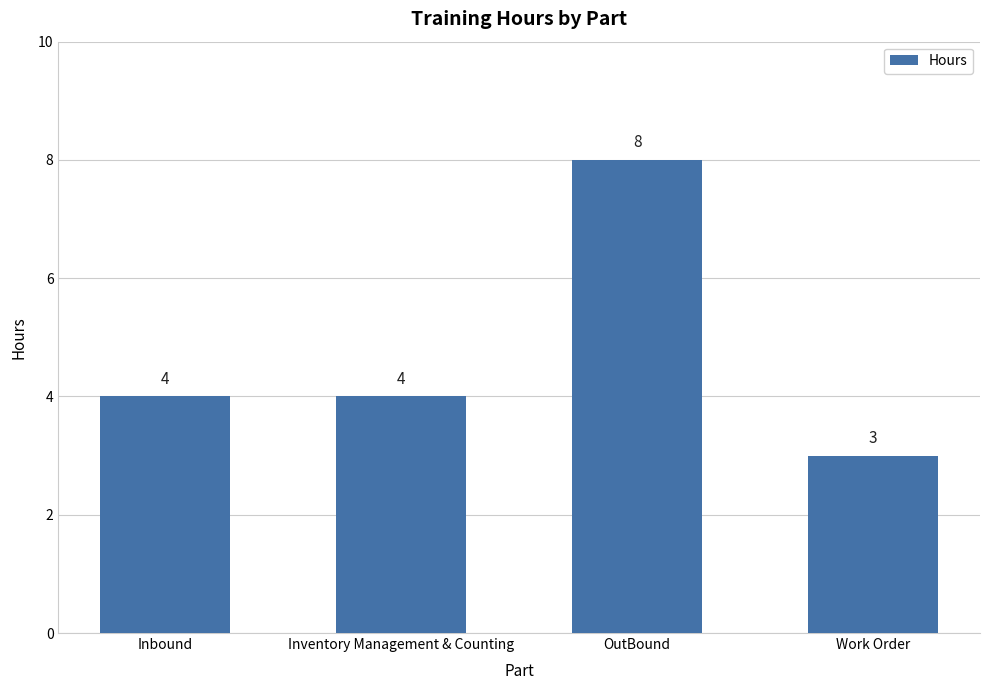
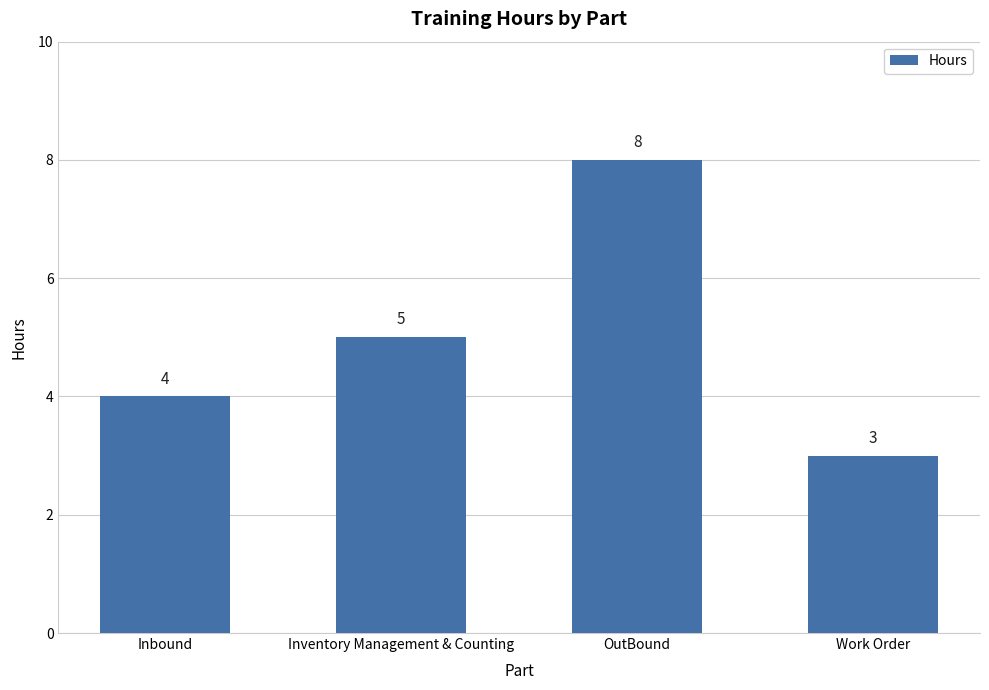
Inventory Management & Counting: 4 -> 5
